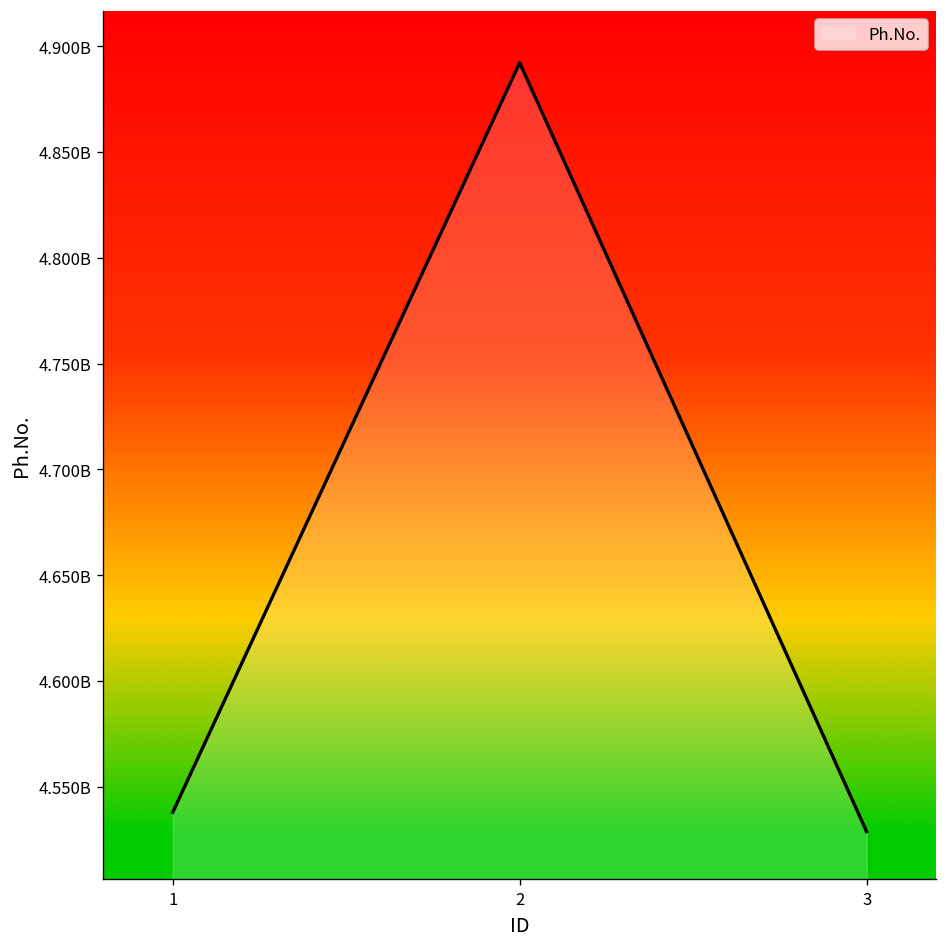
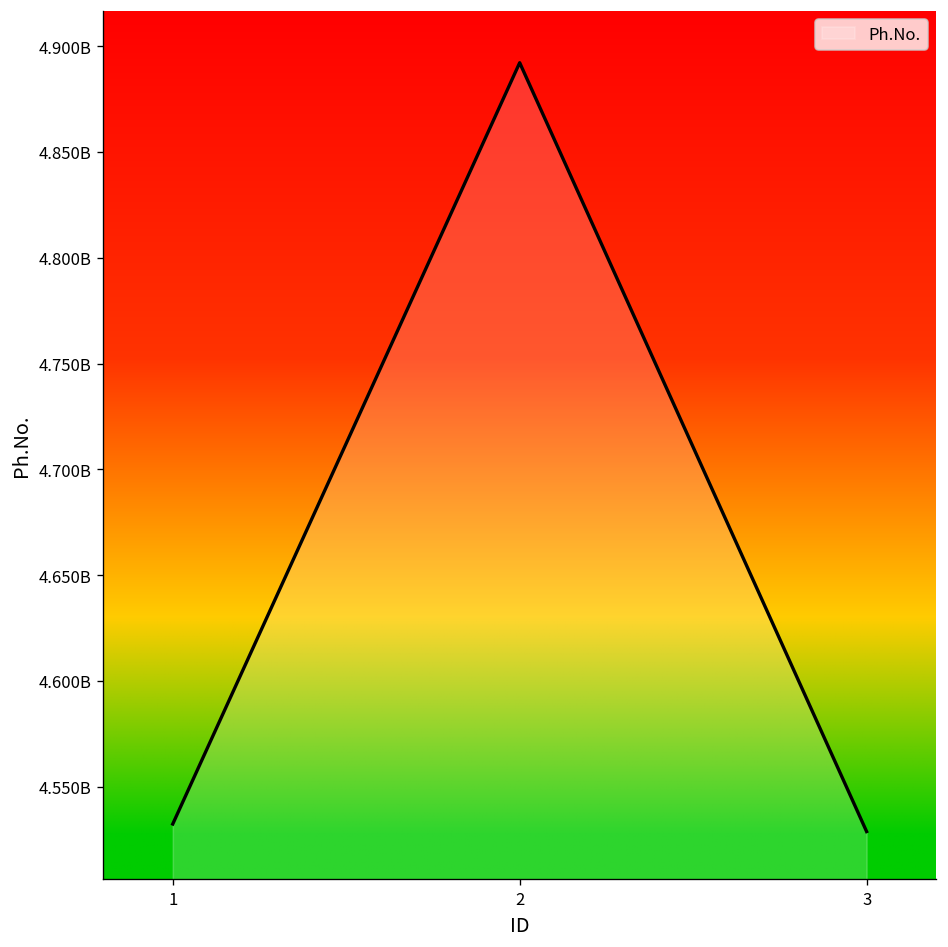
1: 4538000000 -> 4532000000
